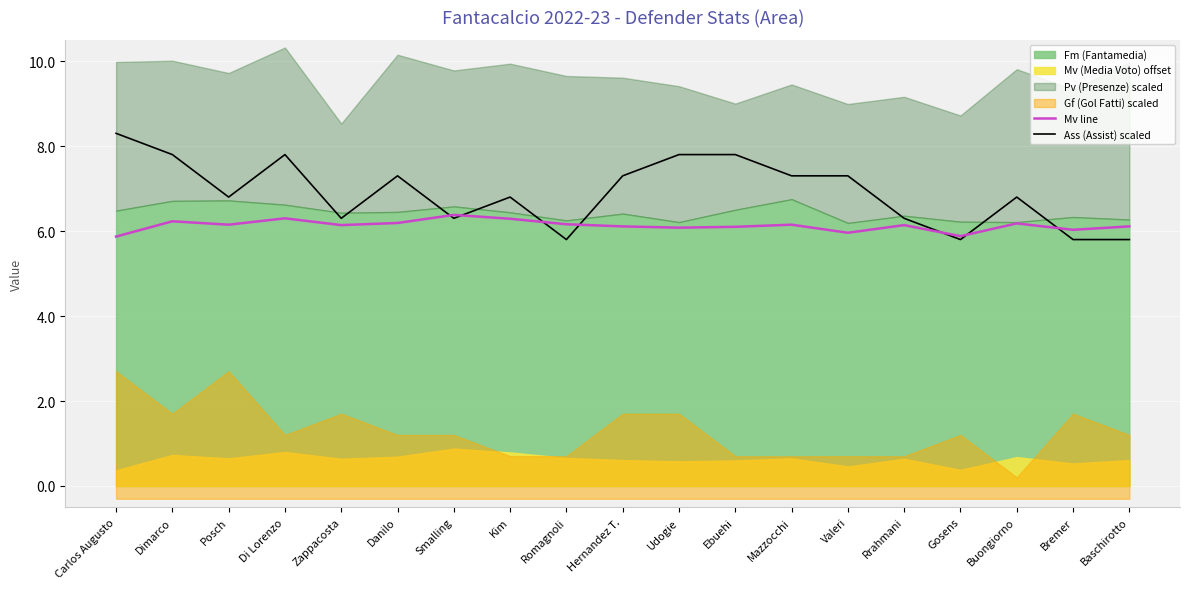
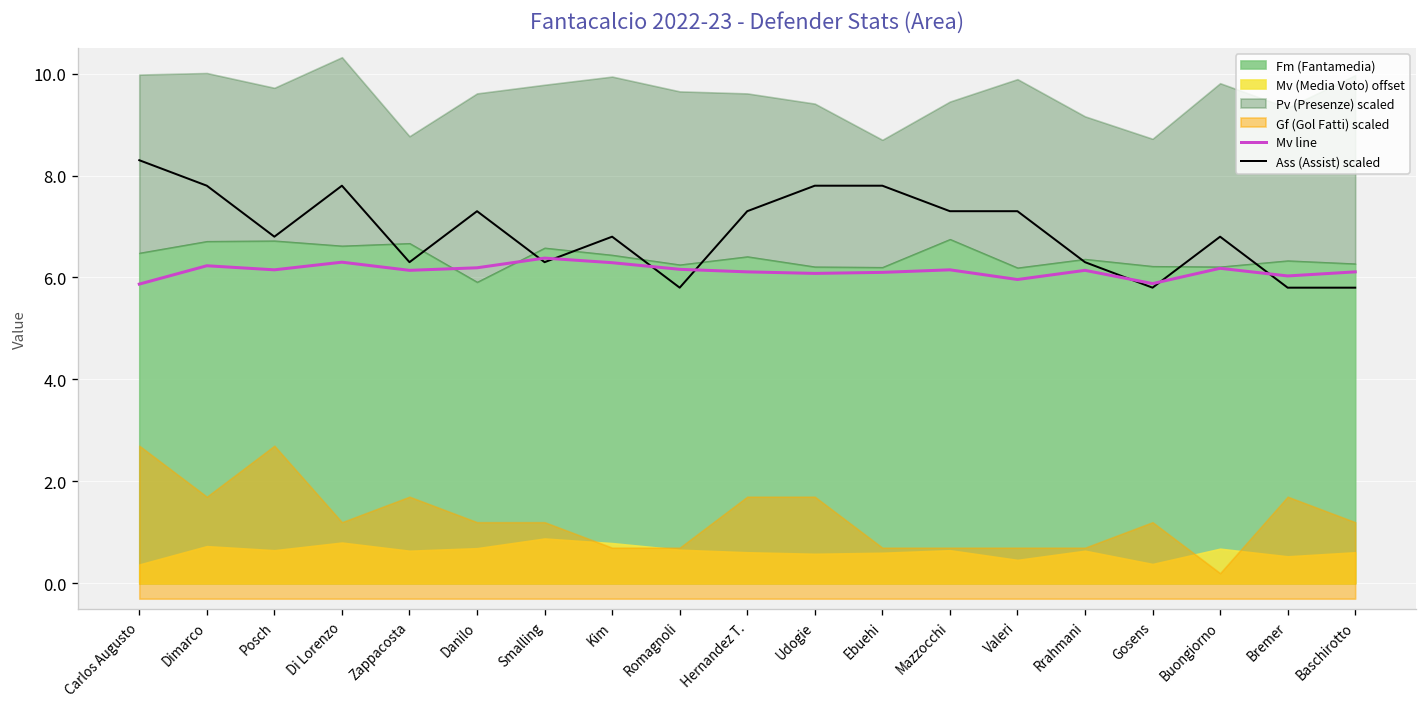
Fm (Fantamedia), Zappacosta: 6.4 -> 6.7
Fm (Fantamedia), Danilo: 6.5 -> 5.9
Fm (Fantamedia), Ebuehi: 6.5 -> 6.2
Pv (Presenze) scaled, Valeri: 2.8 -> 3.7
